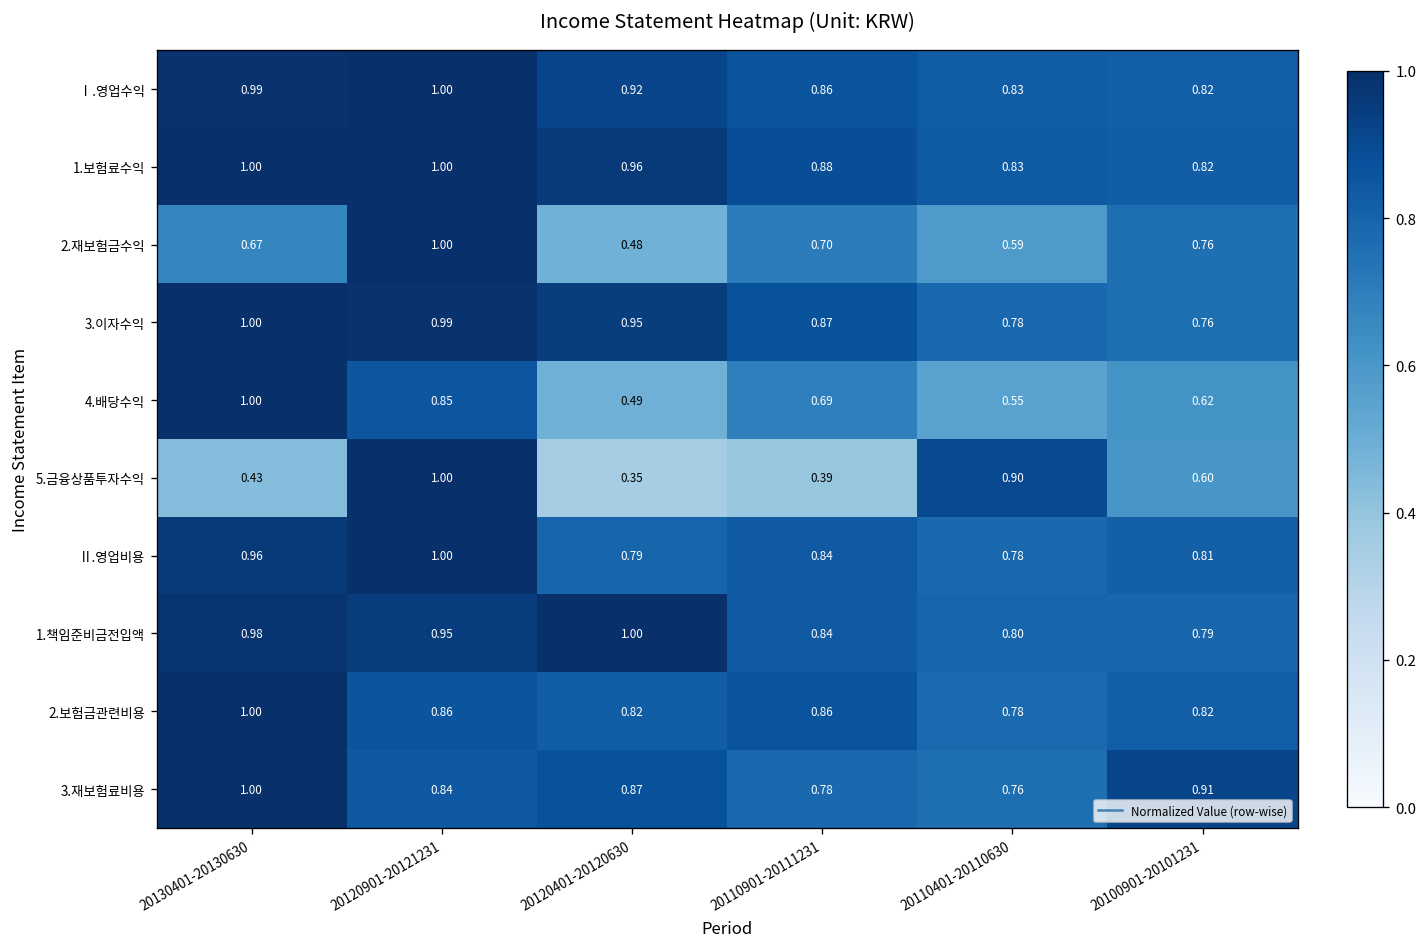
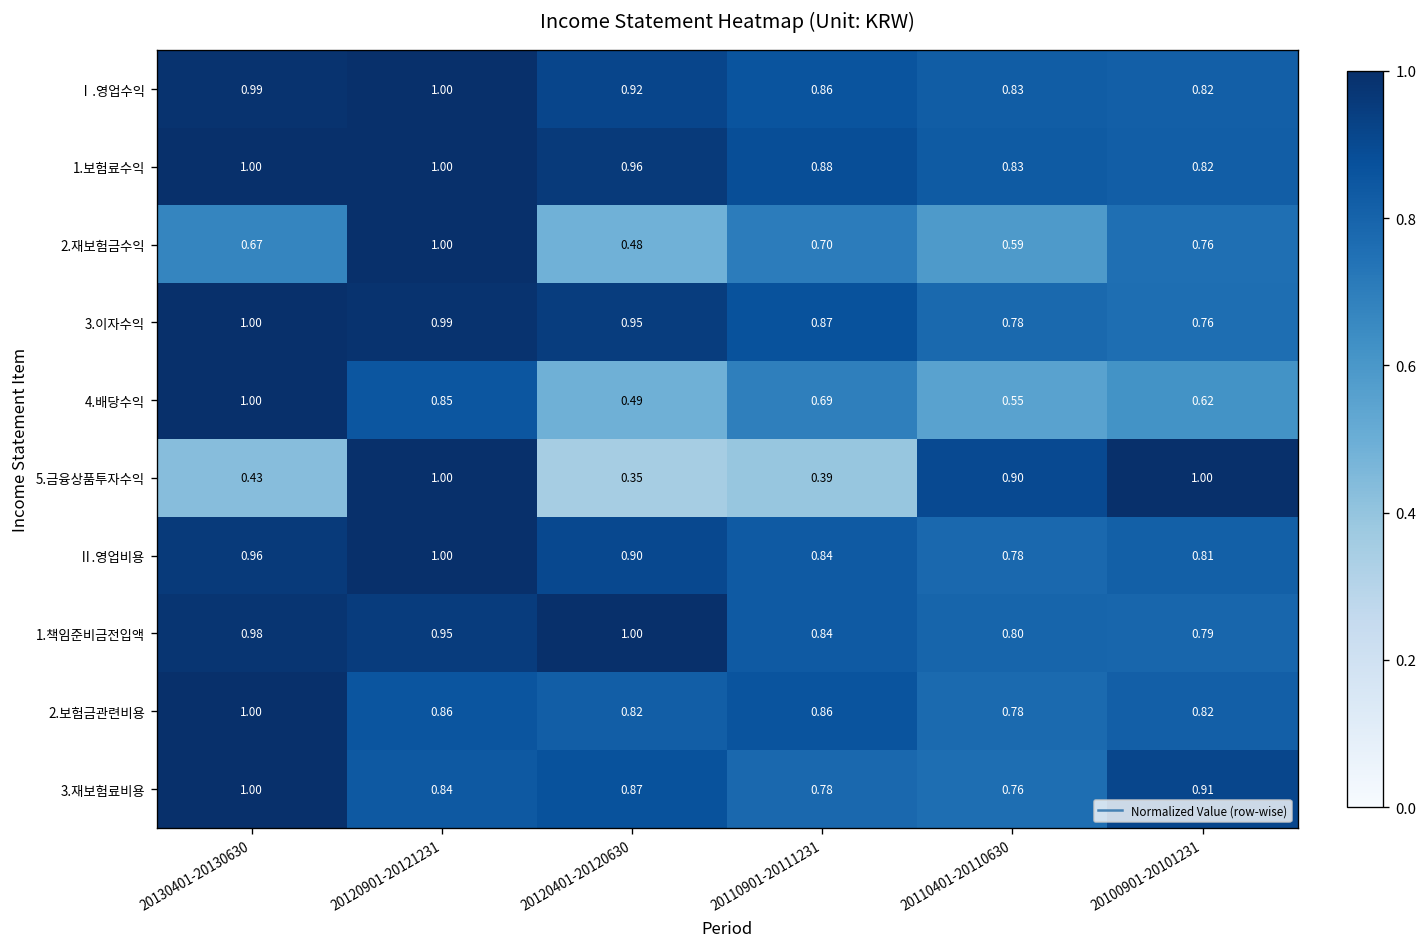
5.금융상품투자수익, 20100901-20101231: 0.60 -> 1.00
Ⅱ.영업비용, 20120401-20120630: 0.79 -> 0.90
